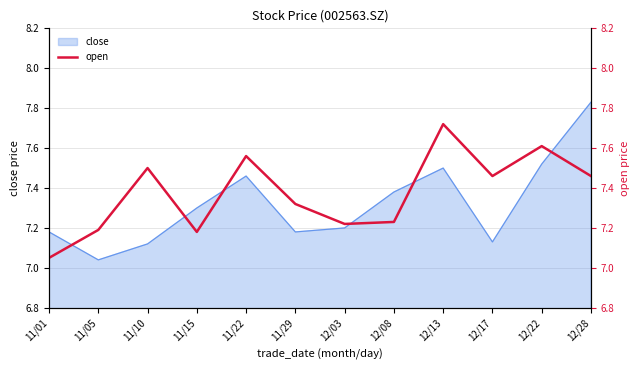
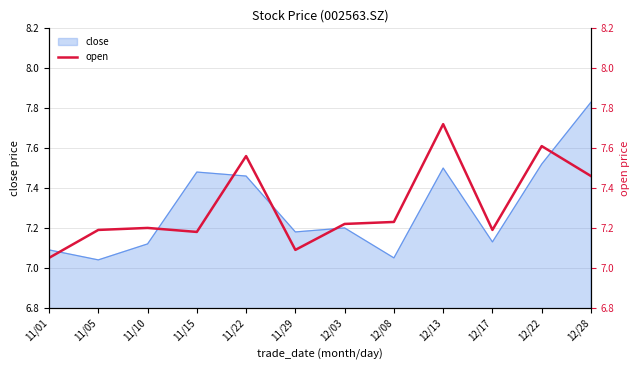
close, 11/01: 7.18 -> 7.09
close, 11/15: 7.30 -> 7.48
close, 12/08: 7.38 -> 7.05
open, 11/10: 7.5 -> 7.2
open, 11/29: 7.32 -> 7.09
open, 12/17: 7.46 -> 7.19
